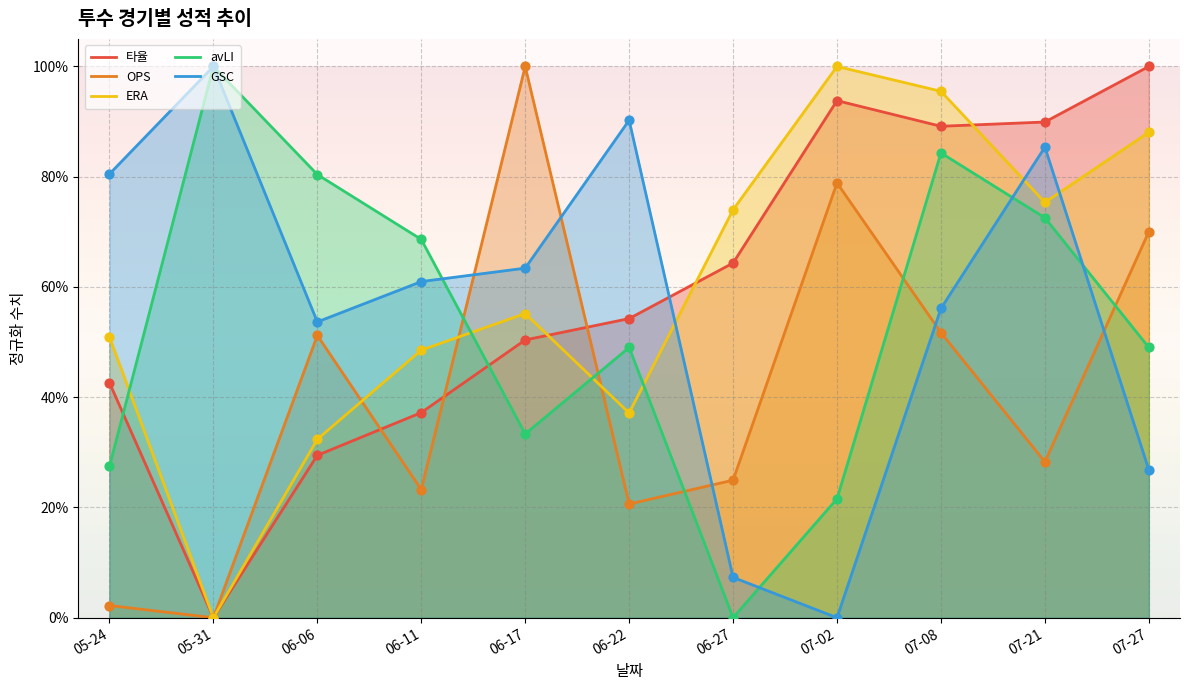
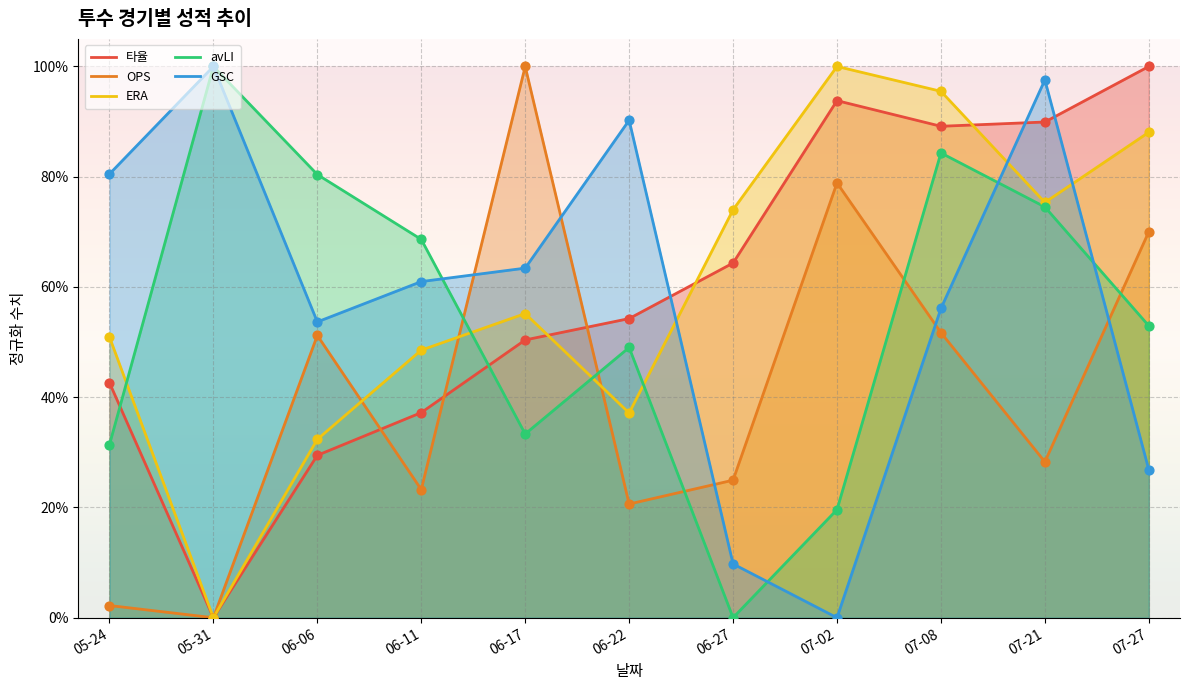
avLI, 05-24: 27% -> 31%
GSC, 06-27: 7% -> 10%
avLI, 07-02: 22% -> 20%
avLI, 07-21: 73% -> 75%
GSC, 07-21: 85% -> 98%
avLI, 07-27: 49% -> 53%
